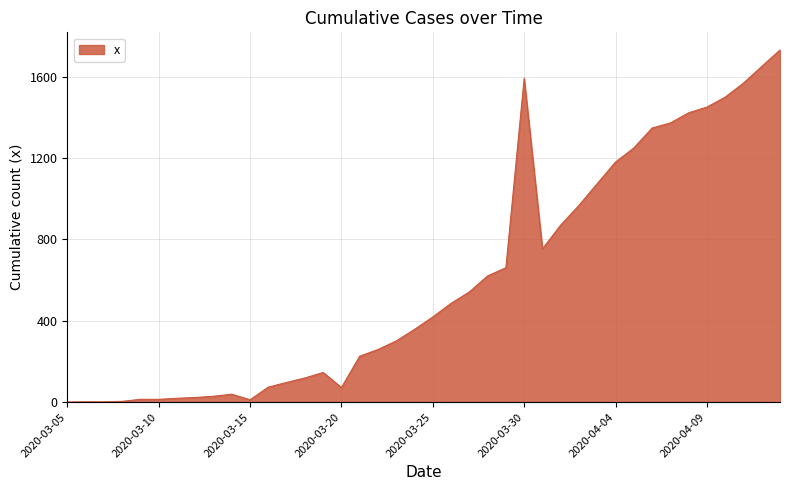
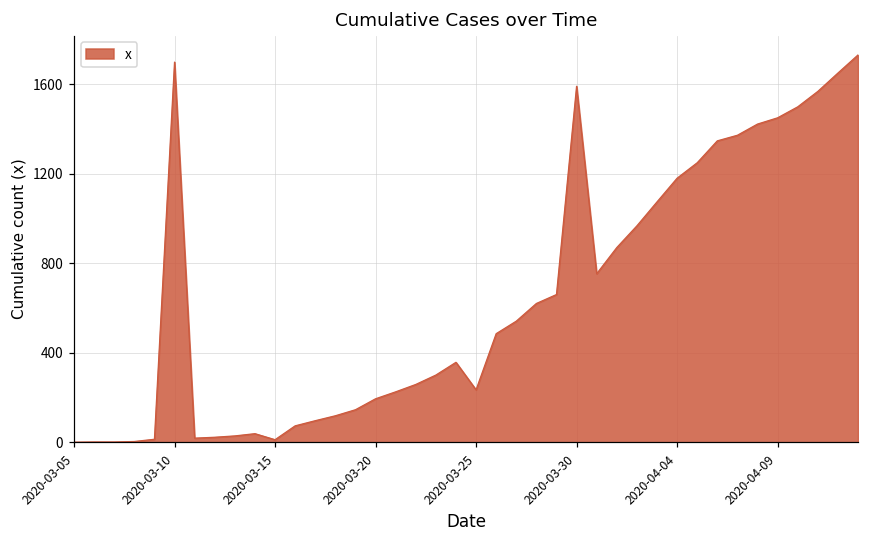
2020-03-10: 10 -> 1700
2020-03-20: 70 -> 200
2020-03-25: 420 -> 240
